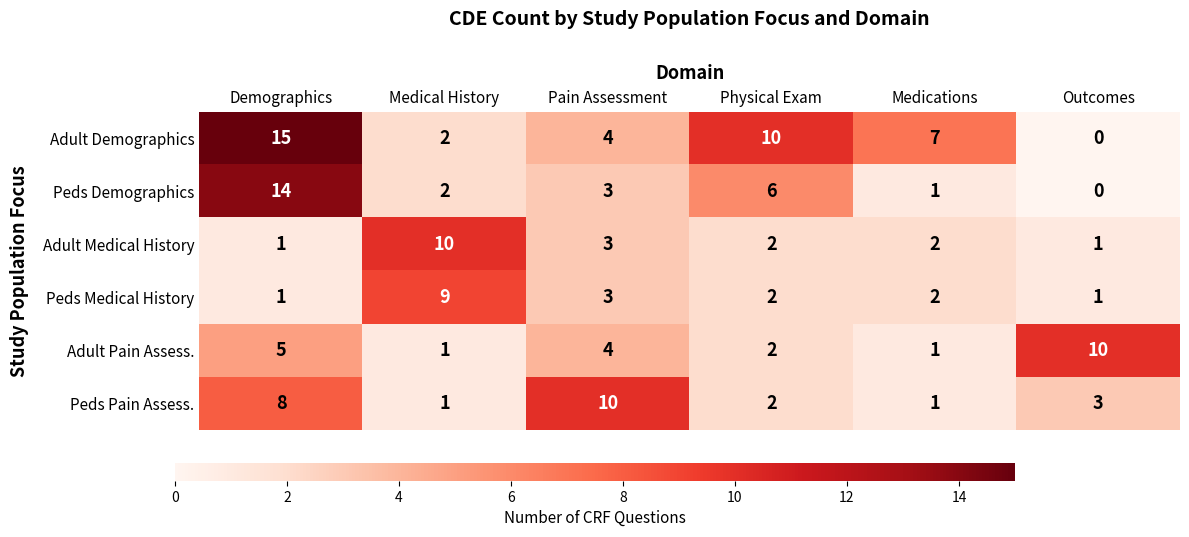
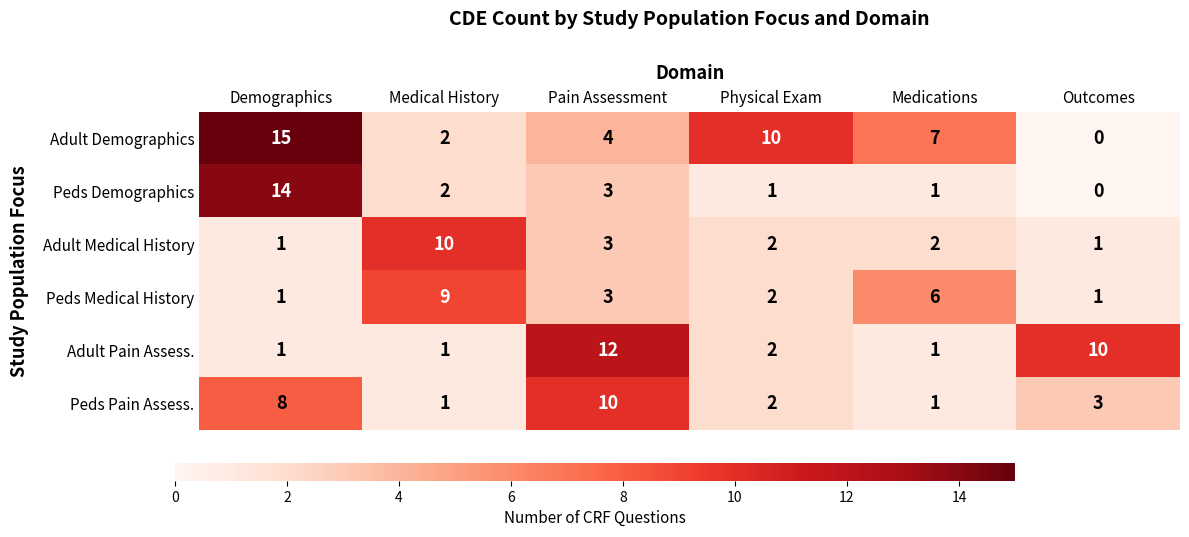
Peds Demographics, Physical Exam: 6 -> 1
Peds Medical History, Medications: 2 -> 6
Adult Pain Assess., Demographics: 5 -> 1
Adult Pain Assess., Pain Assessment: 4 -> 12
